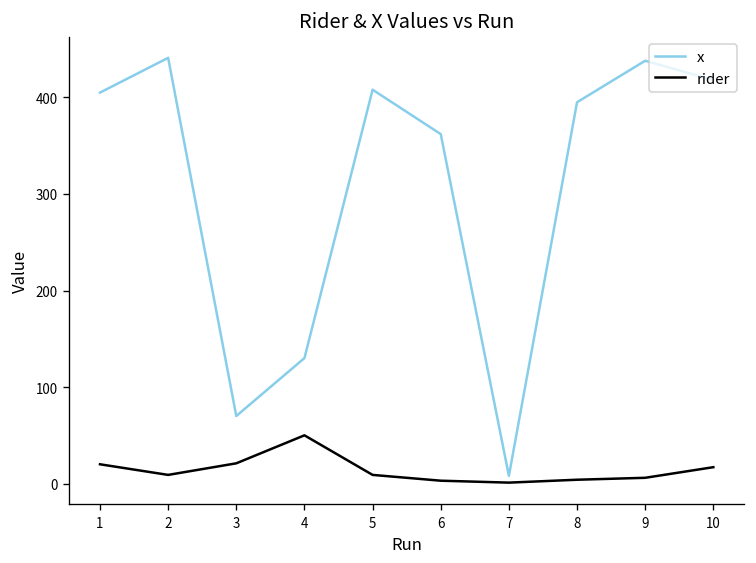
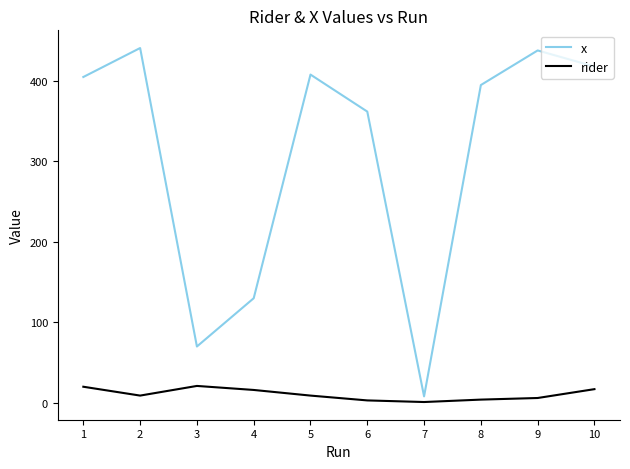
rider, 4: 50 -> 20
